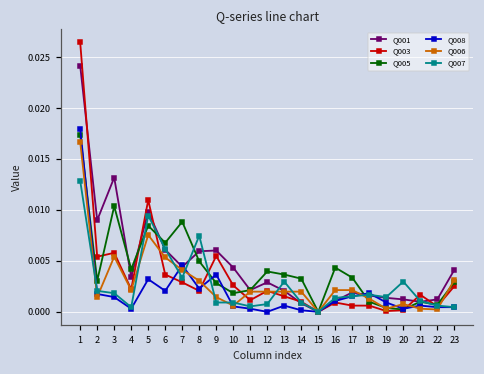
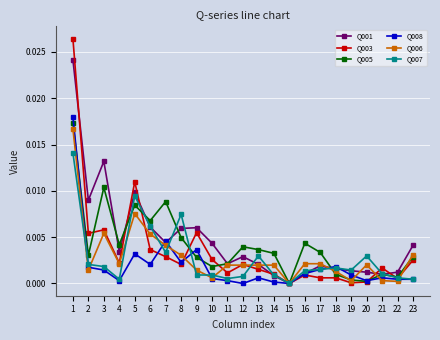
Q007, 1: 0.013 -> 0.014
Q006, 20: 0.001 -> 0.002
